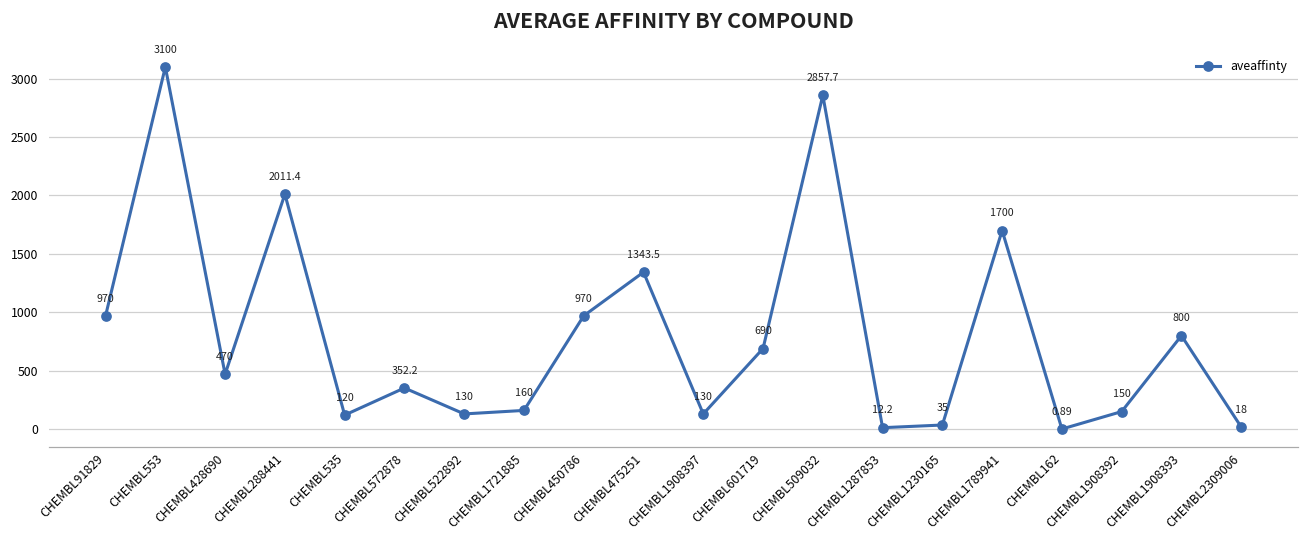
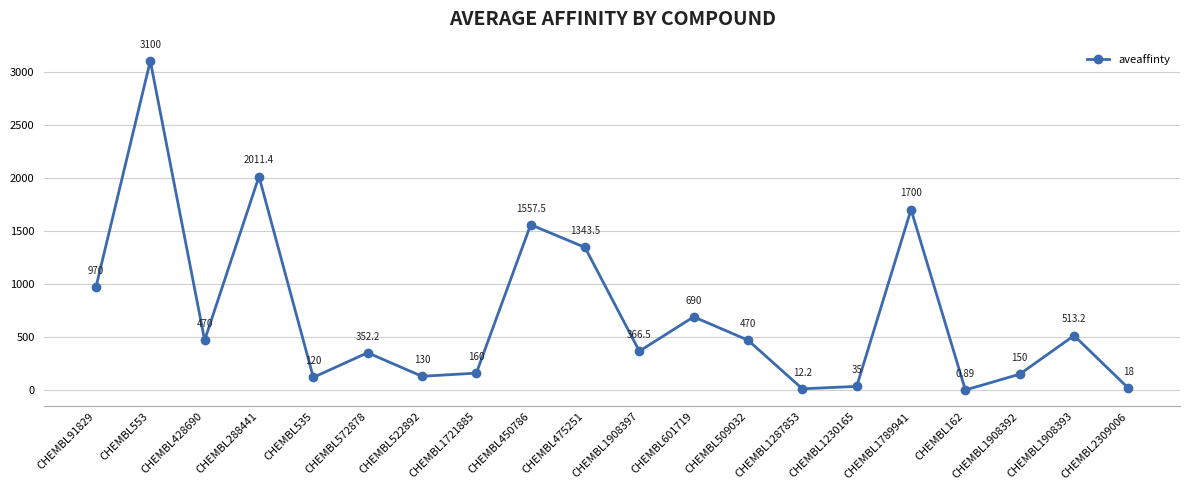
CHEMBL450786: 970 -> 1557.5
CHEMBL1908397: 130 -> 366.5
CHEMBL509032: 2857.7 -> 470
CHEMBL1908393: 800 -> 513.2
